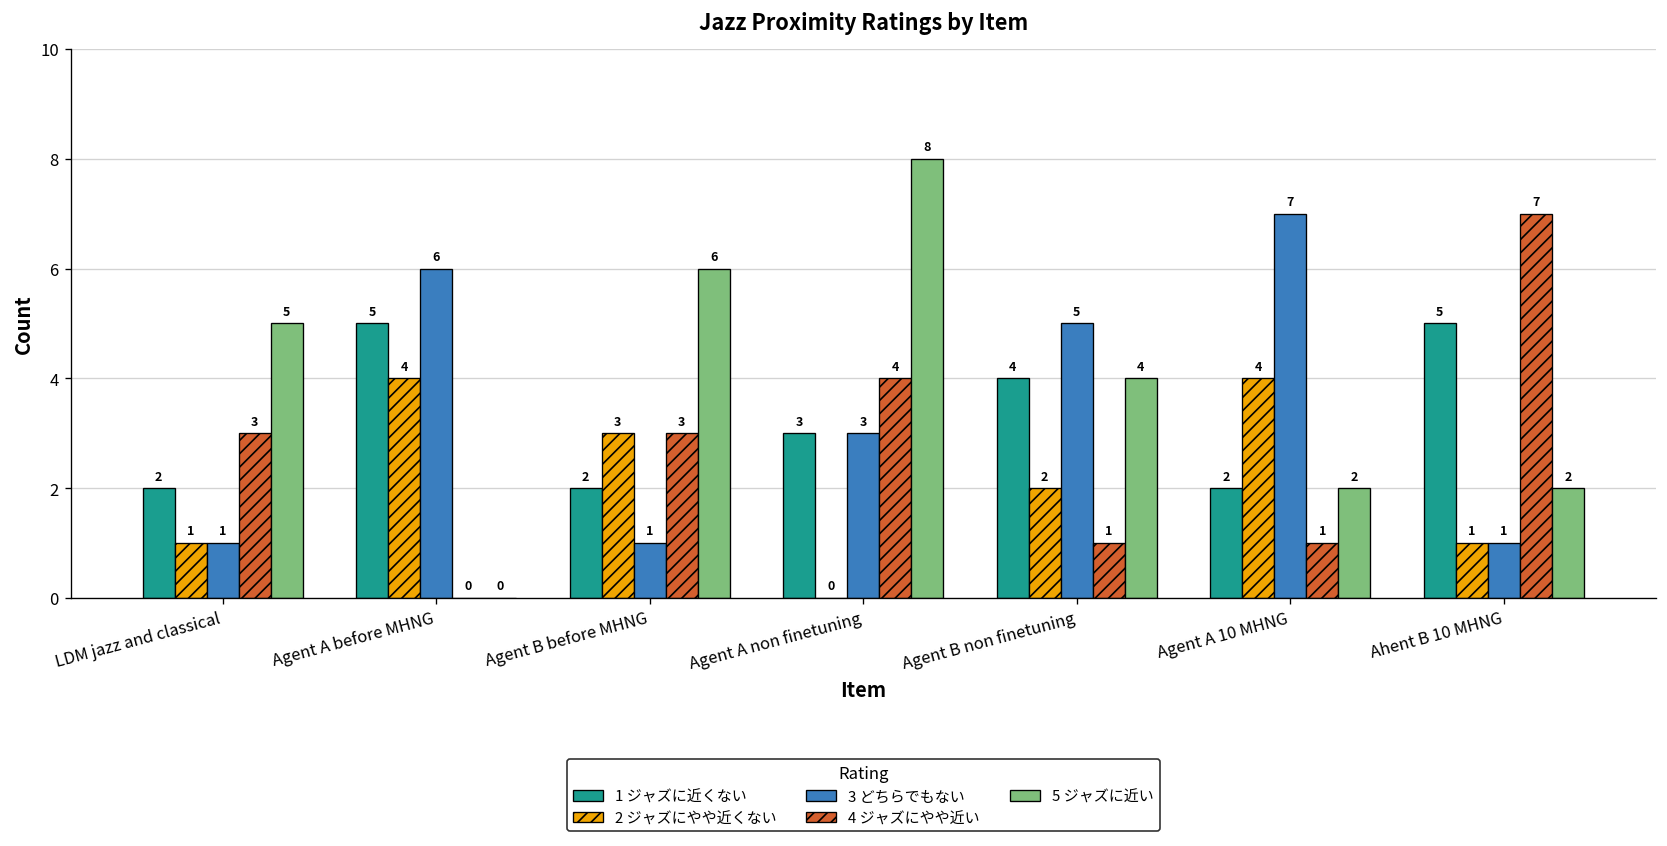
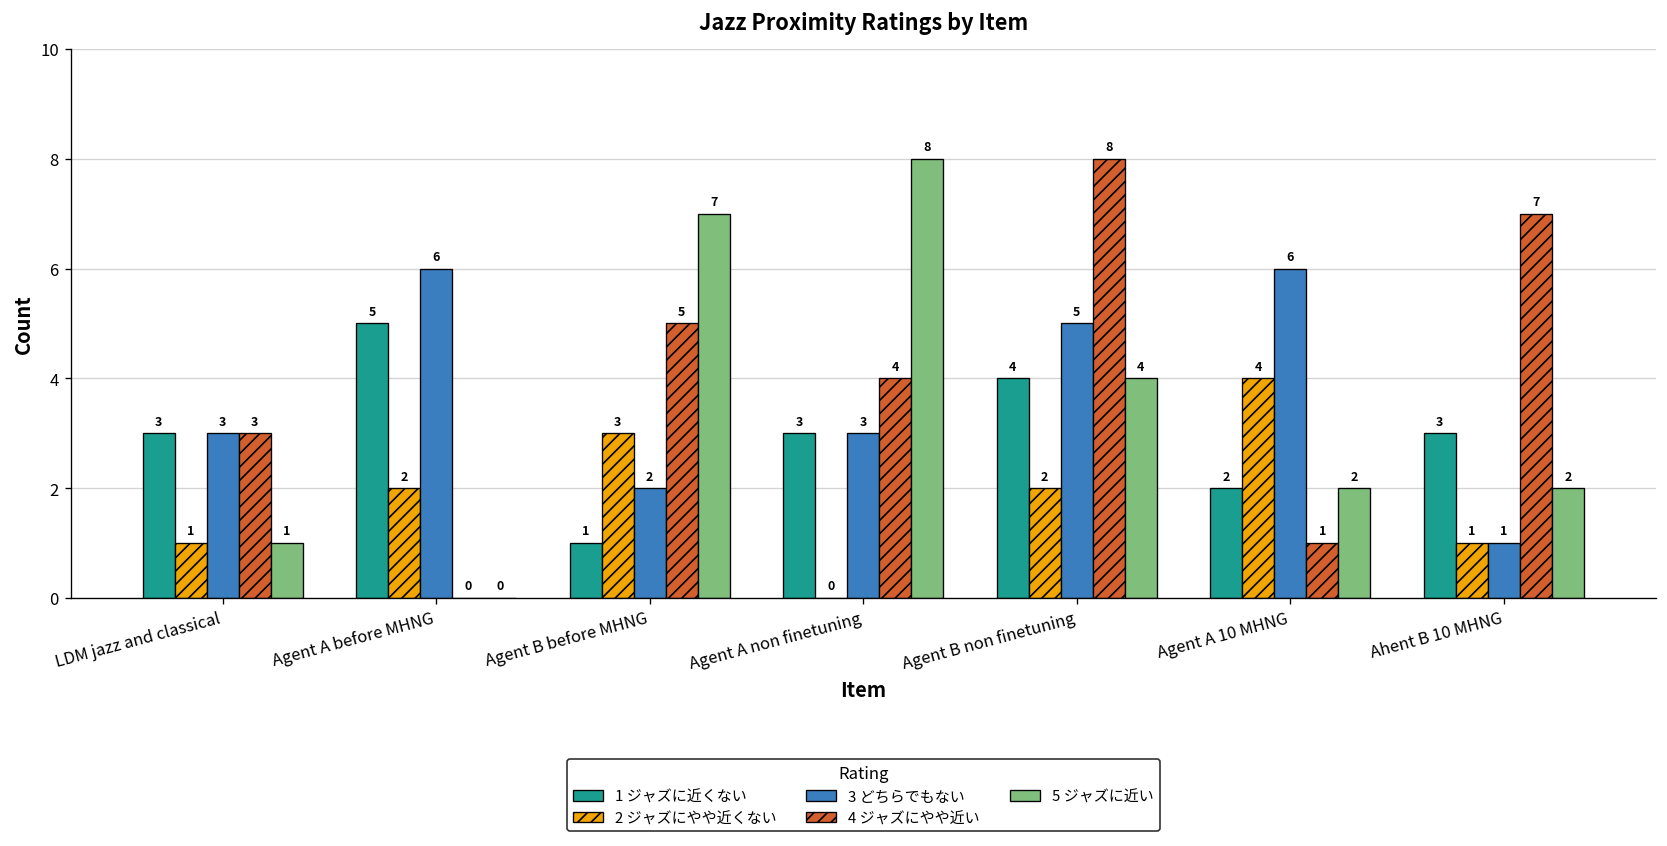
1 ジャズに近くない, LDM jazz and classical: 2 -> 3
3 どちらでもない, LDM jazz and classical: 1 -> 3
5 ジャズに近い, LDM jazz and classical: 5 -> 1
2 ジャズにやや近くない, Agent A before MHNG: 4 -> 2
1 ジャズに近くない, Agent B before MHNG: 2 -> 1
3 どちらでもない, Agent B before MHNG: 1 -> 2
4 ジャズにやや近い, Agent B before MHNG: 3 -> 5
5 ジャズに近い, Agent B before MHNG: 6 -> 7
4 ジャズにやや近い, Agent B non finetuning: 1 -> 8
3 どちらでもない, Agent A 10 MHNG: 7 -> 6
1 ジャズに近くない, Ahent B 10 MHNG: 5 -> 3
